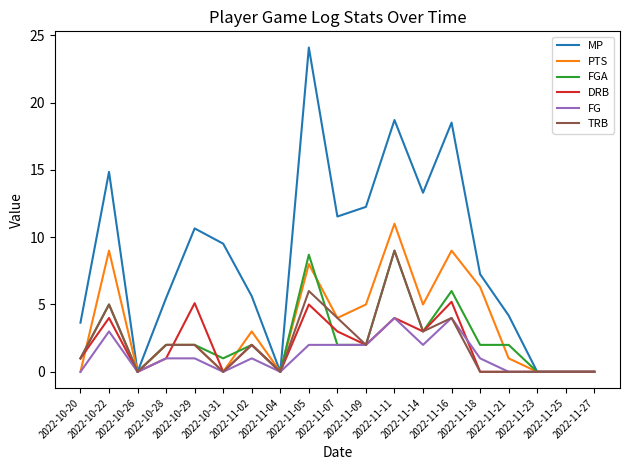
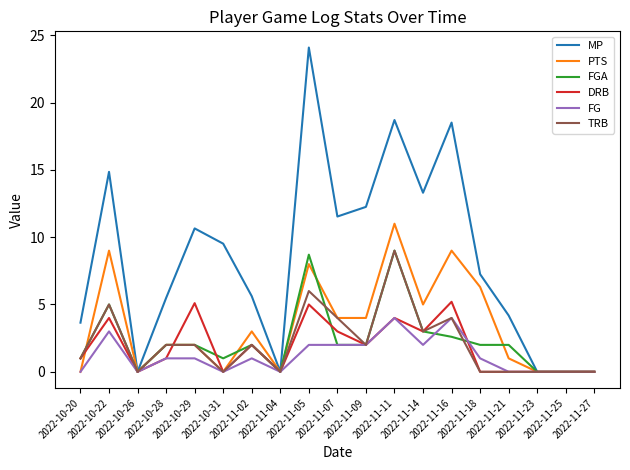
PTS, 2022-11-09: 5 -> 4
FGA, 2022-11-16: 6.0 -> 2.6
